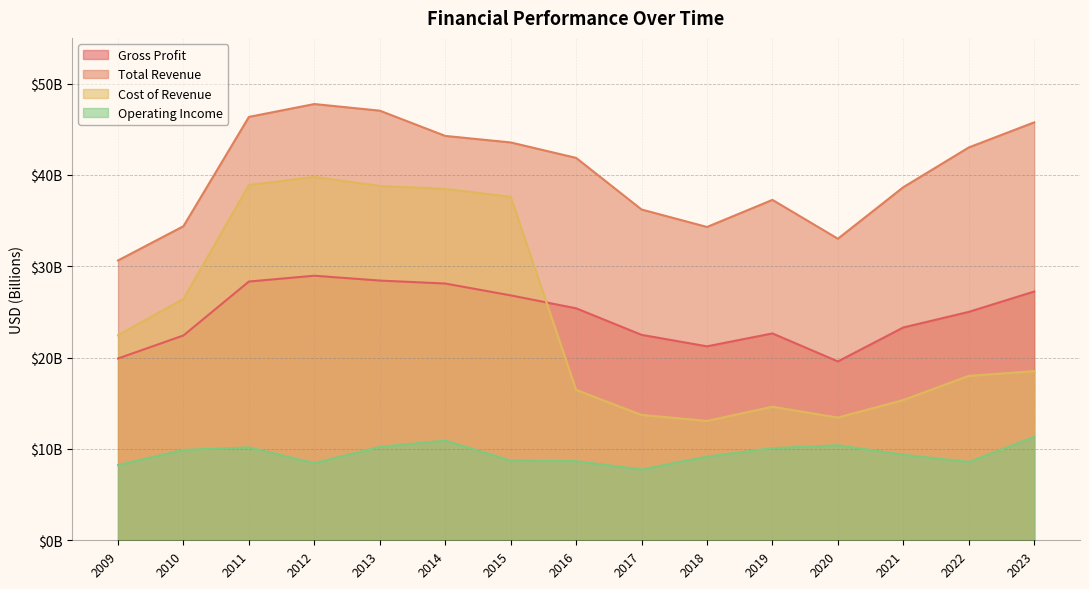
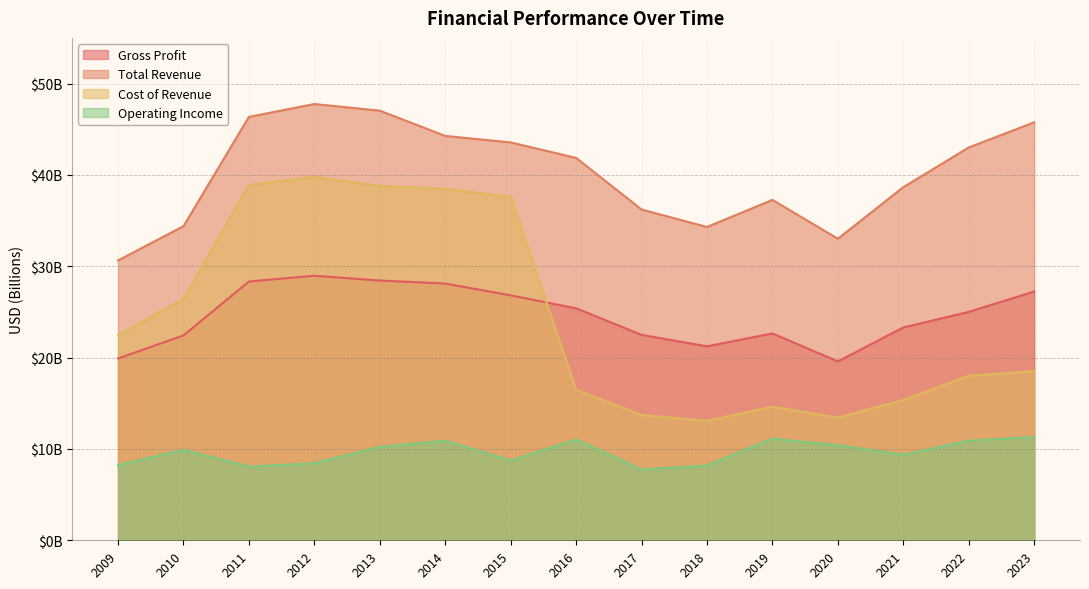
Operating Income, 2011: $10000000000 -> $8000000000
Operating Income, 2016: $9000000000 -> $11000000000
Operating Income, 2018: $9000000000 -> $8000000000
Operating Income, 2019: $10000000000 -> $11000000000
Operating Income, 2022: $9000000000 -> $11000000000
